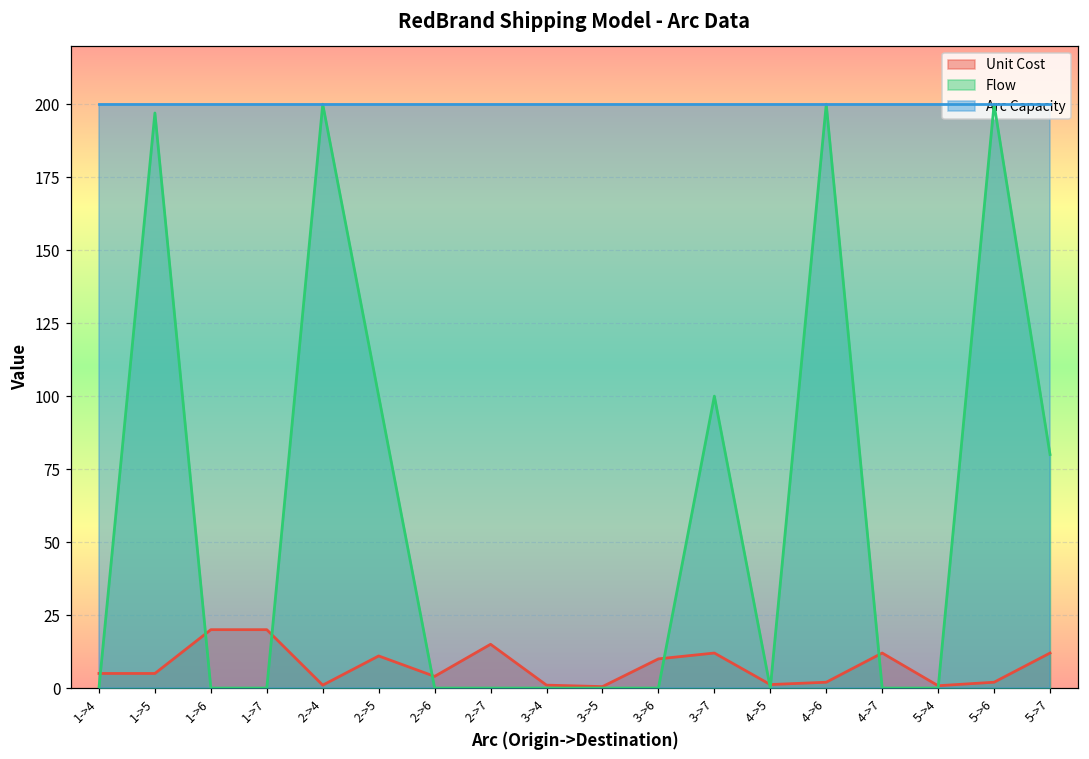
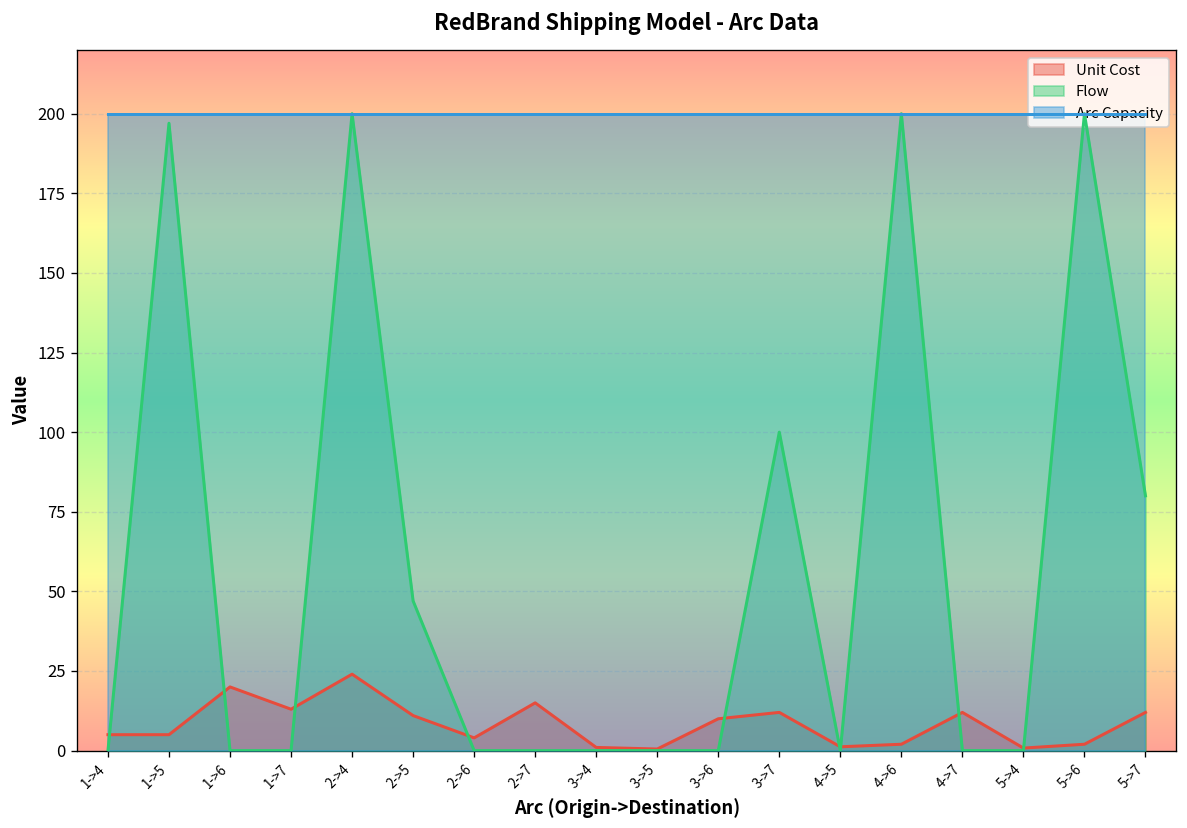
Unit Cost, 1->7: 20 -> 13
Unit Cost, 2->4: 1 -> 24
Flow, 2->5: 100 -> 47
